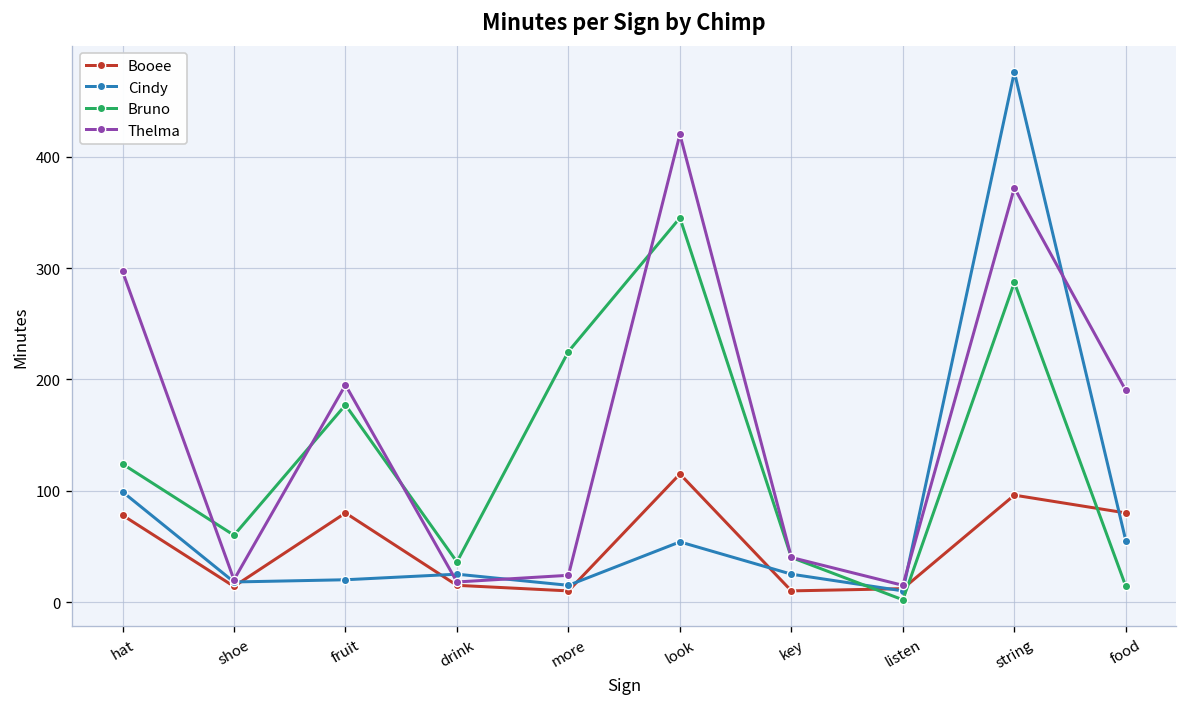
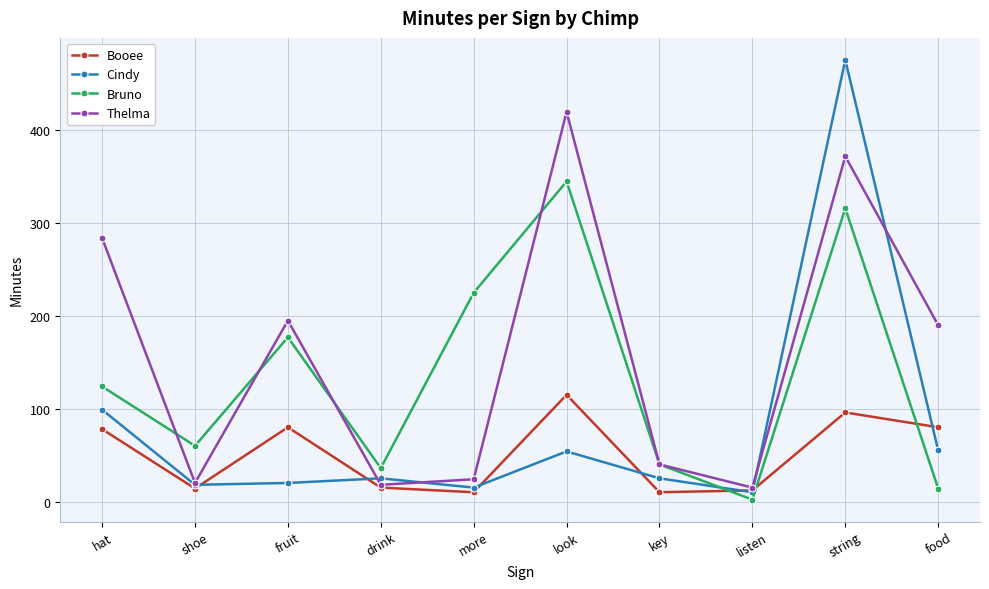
Thelma, hat: 300 -> 280
Bruno, string: 290 -> 320
